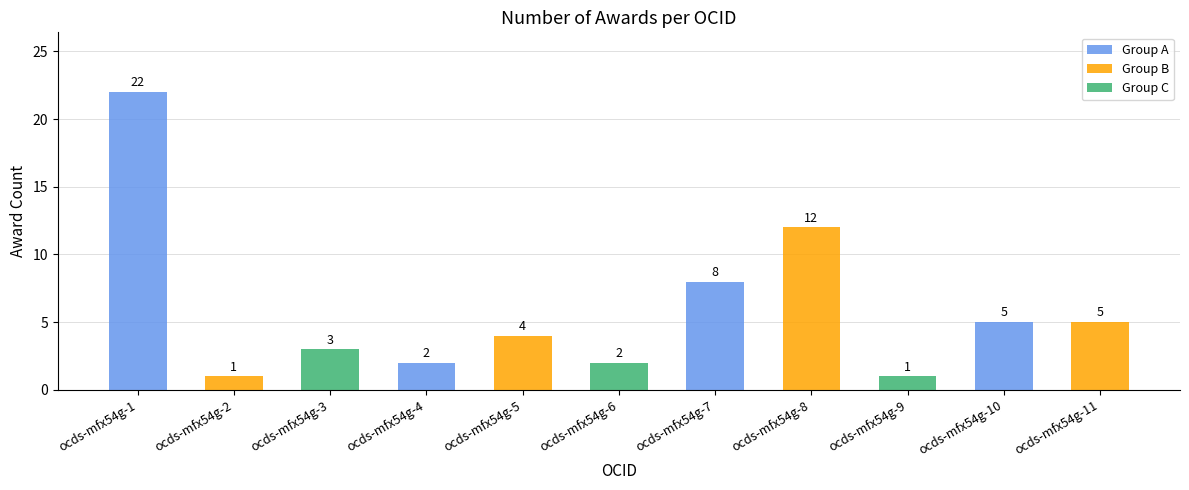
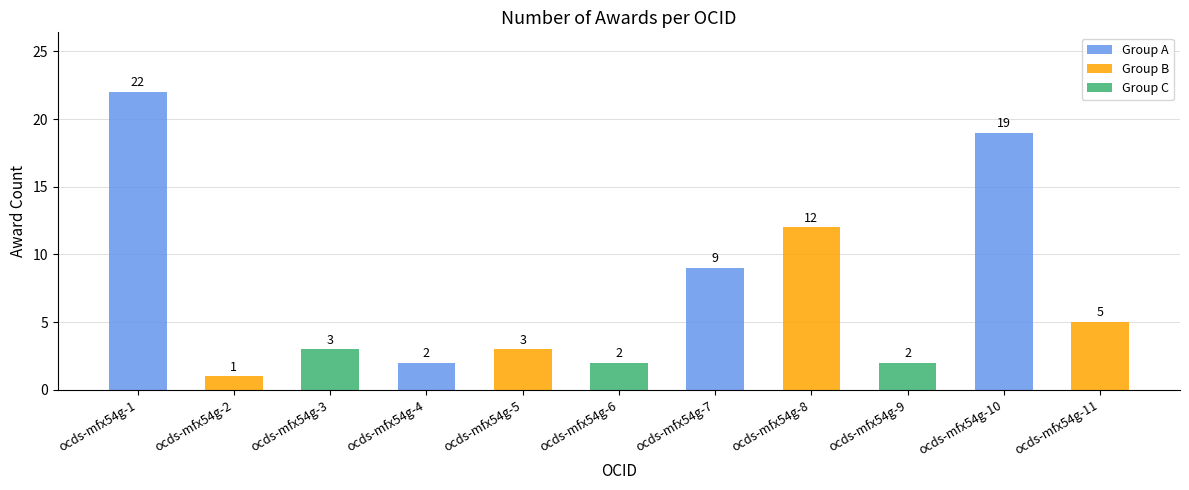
ocds-mfx54g-5: 4 -> 3
ocds-mfx54g-7: 8 -> 9
ocds-mfx54g-9: 1 -> 2
ocds-mfx54g-10: 5 -> 19
